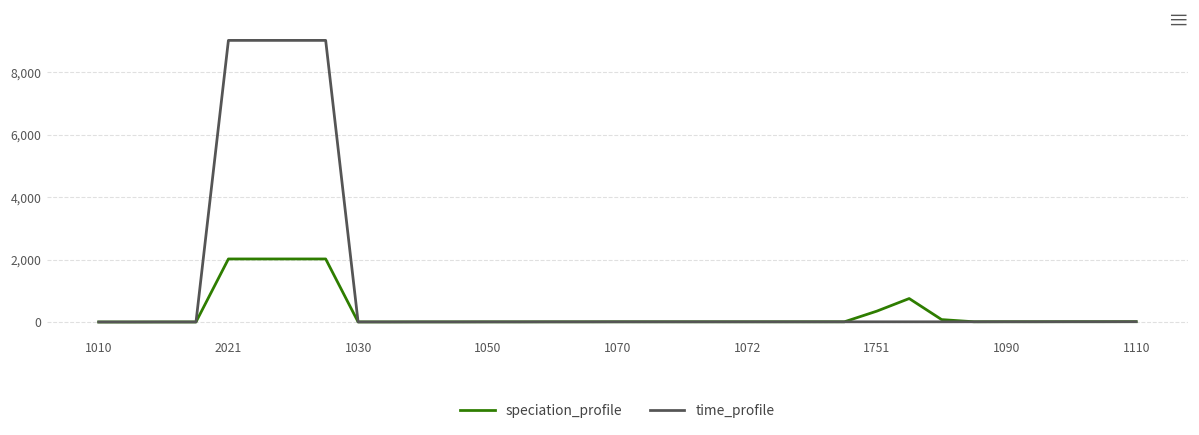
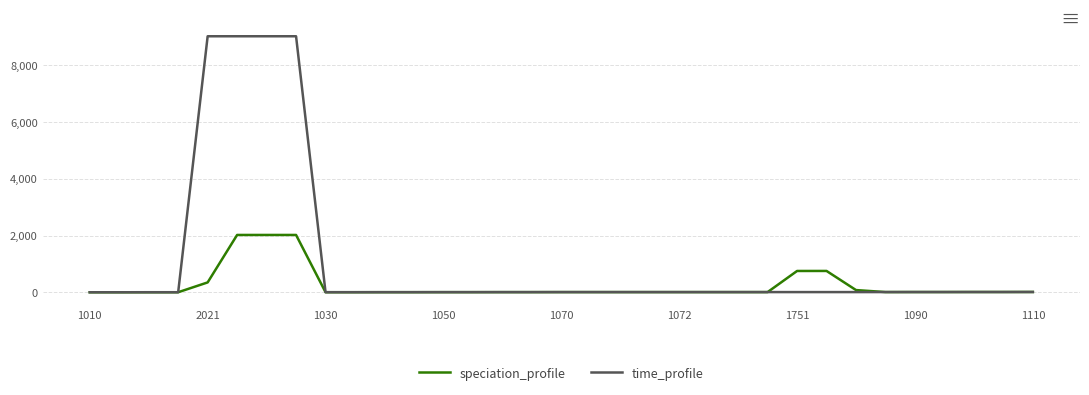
speciation_profile, 2021: 2,000 -> 300
speciation_profile, 1751: 300 -> 800
